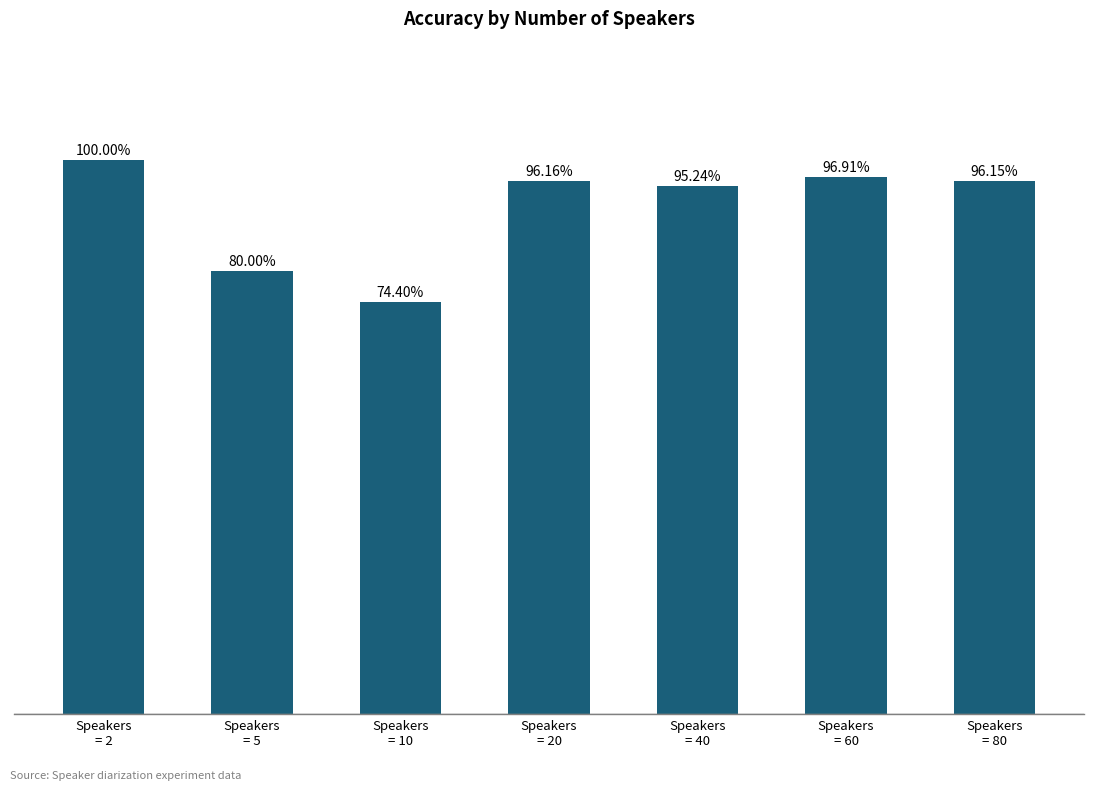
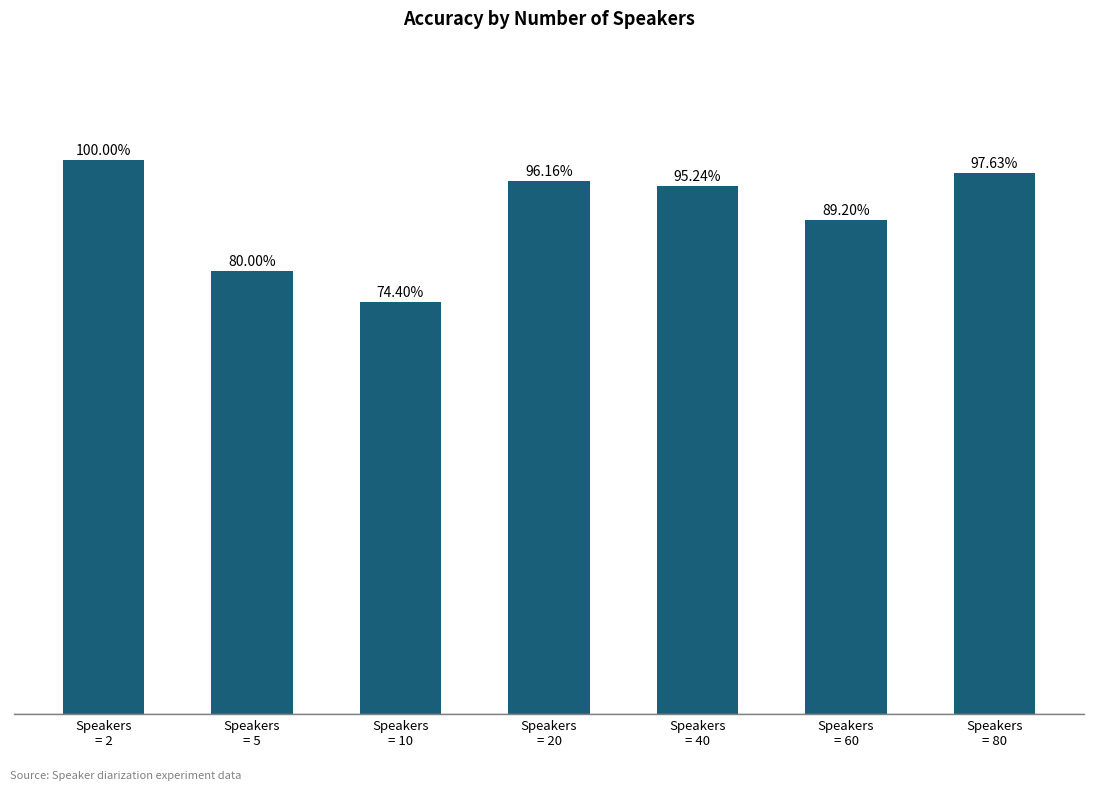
Speakers = 60: 96.91% -> 89.20%
Speakers = 80: 96.15% -> 97.63%
